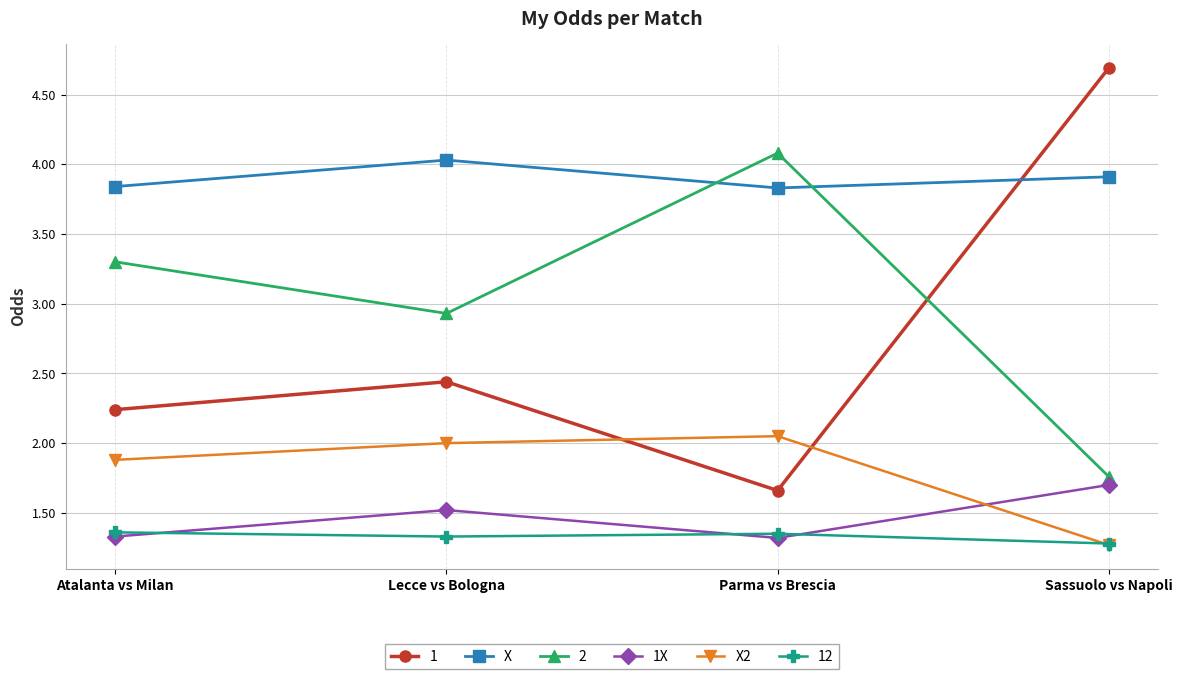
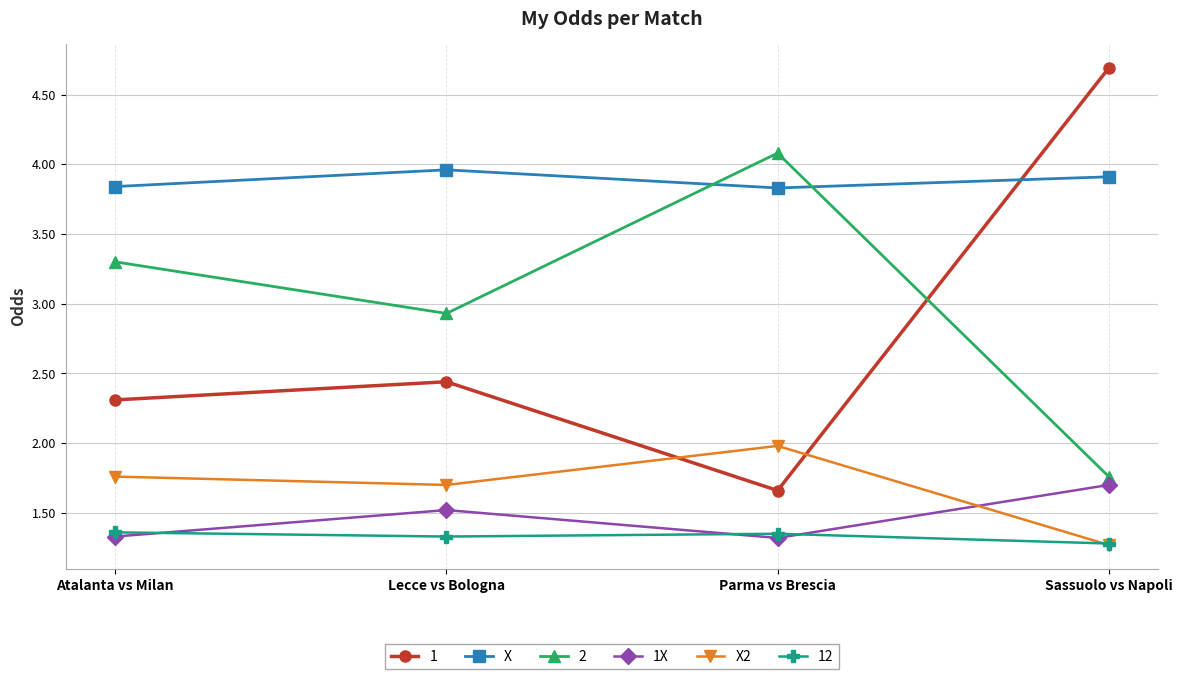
1, Atalanta vs Milan: 2.24 -> 2.31
X2, Atalanta vs Milan: 1.88 -> 1.76
X, Lecce vs Bologna: 4.03 -> 3.96
X2, Lecce vs Bologna: 2.0 -> 1.7
X2, Parma vs Brescia: 2.05 -> 1.98
